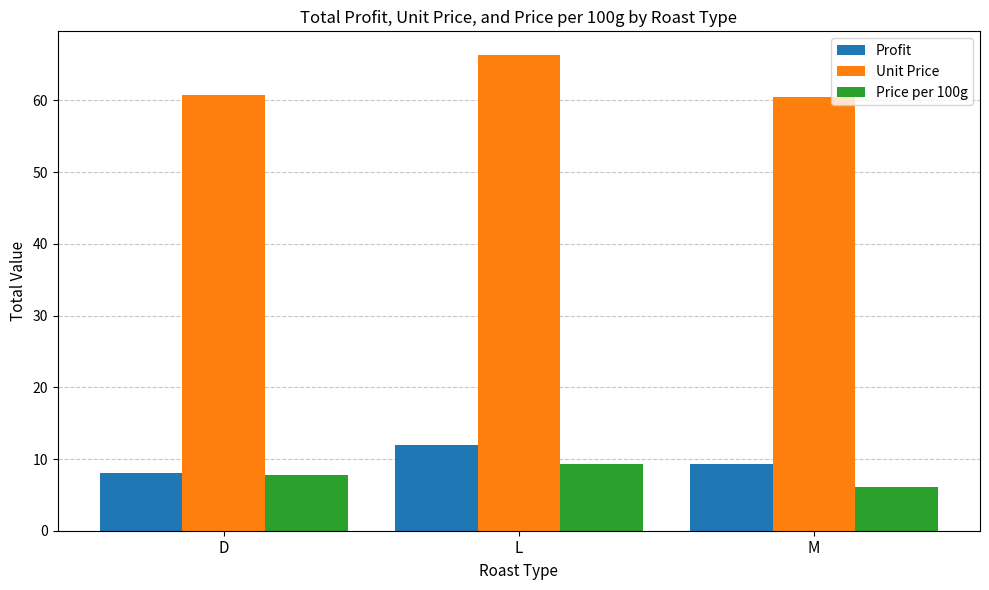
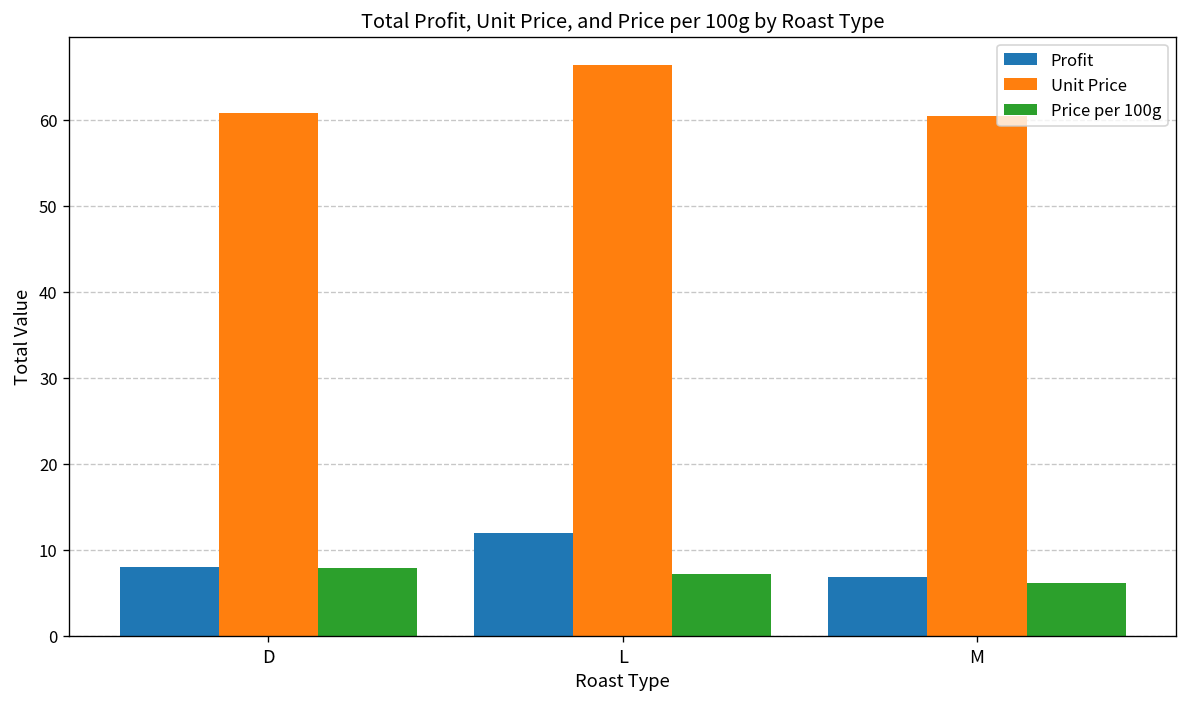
Price per 100g, L: 9 -> 7
Profit, M: 9 -> 7
